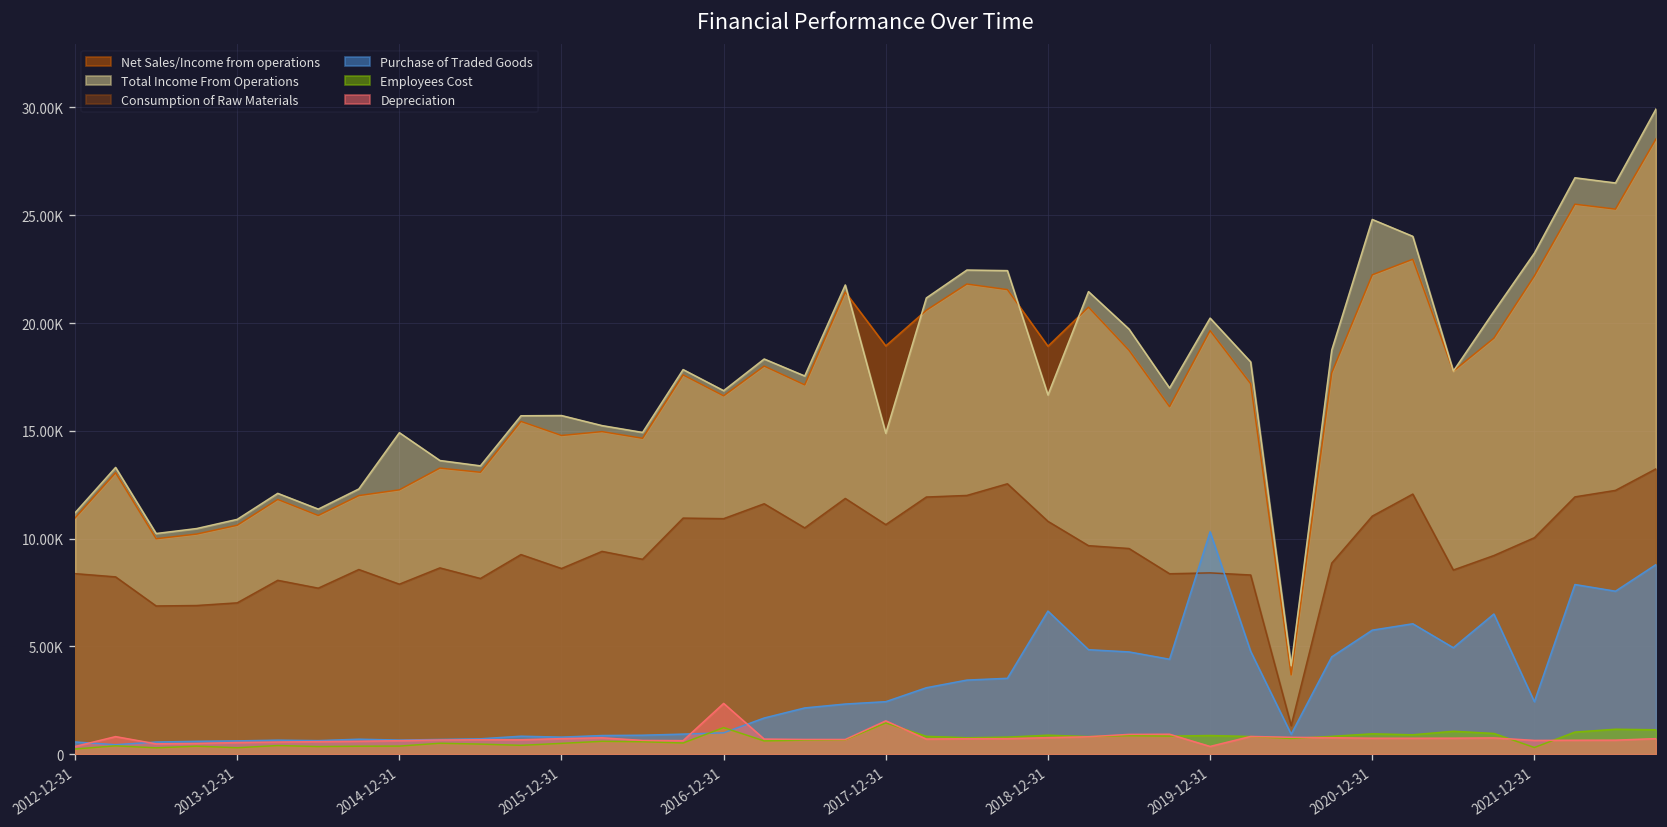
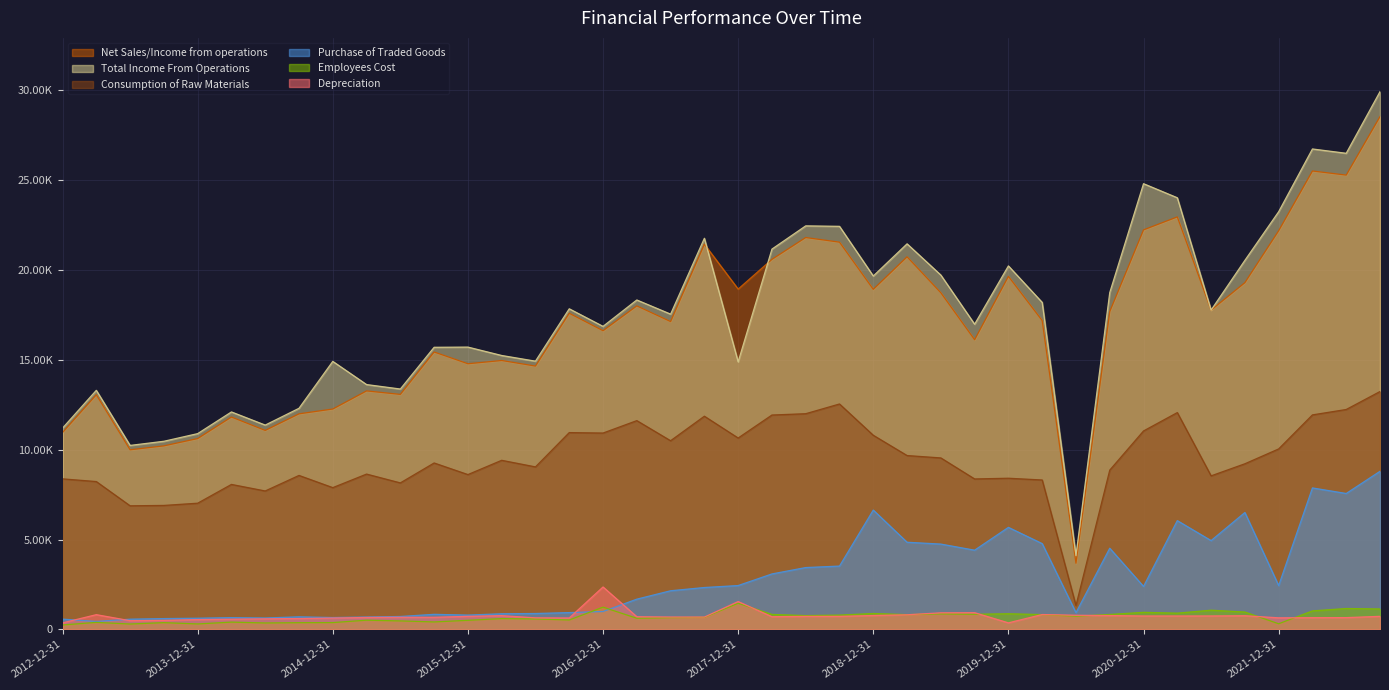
Total Income From Operations, 2018-12-31: 16700 -> 19700
Purchase of Traded Goods, 2019-12-31: 10300 -> 5700
Purchase of Traded Goods, 2020-12-31: 5800 -> 2400
